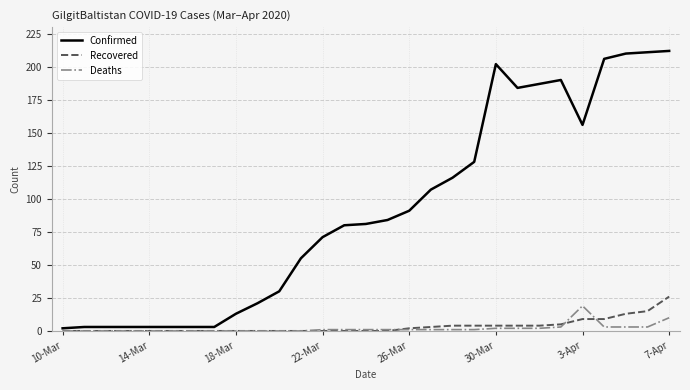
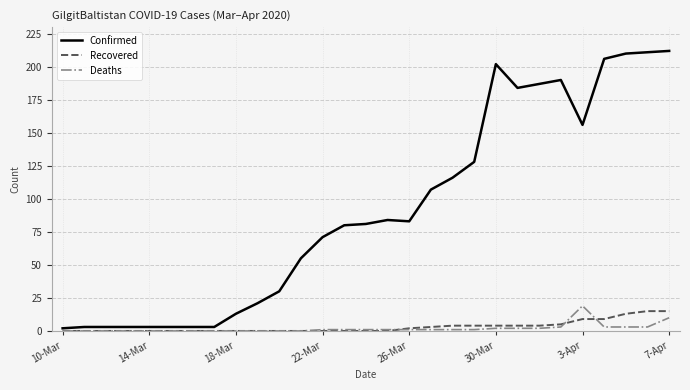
Confirmed, 26-Mar: 91 -> 83
Recovered, 7-Apr: 26 -> 15
